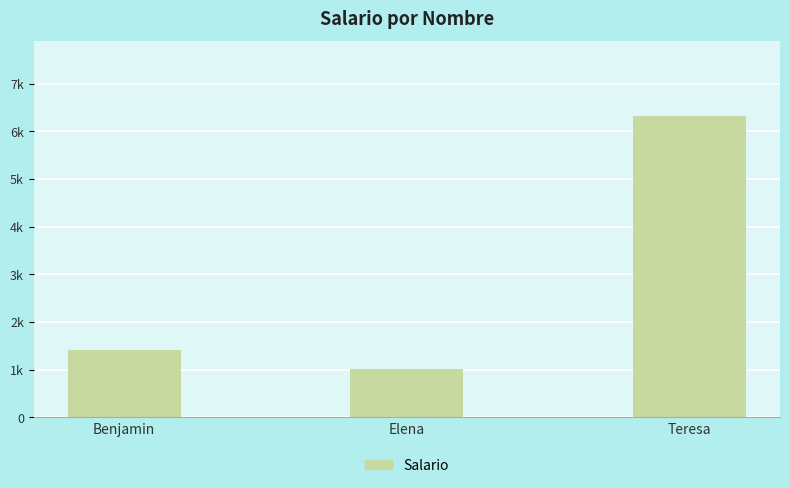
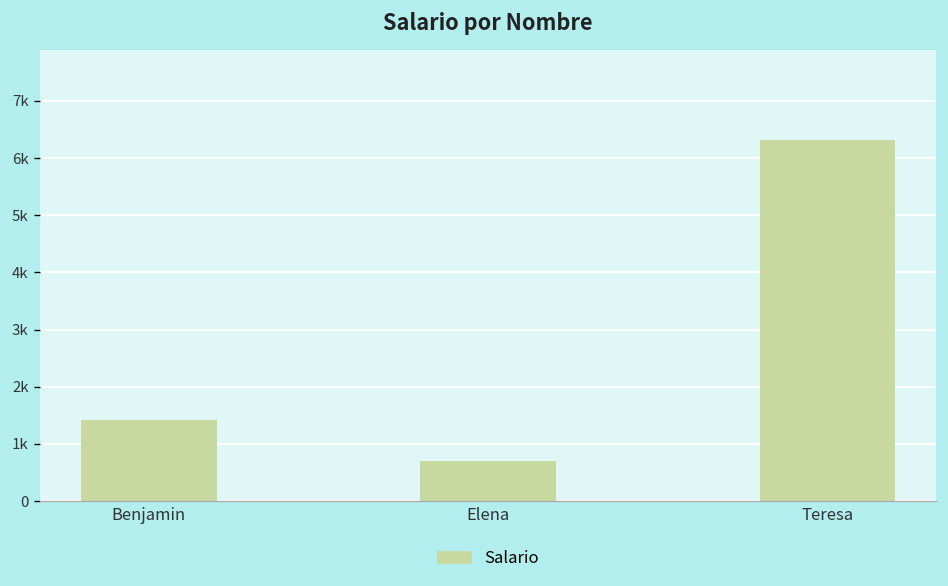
Elena: 1000 -> 700
